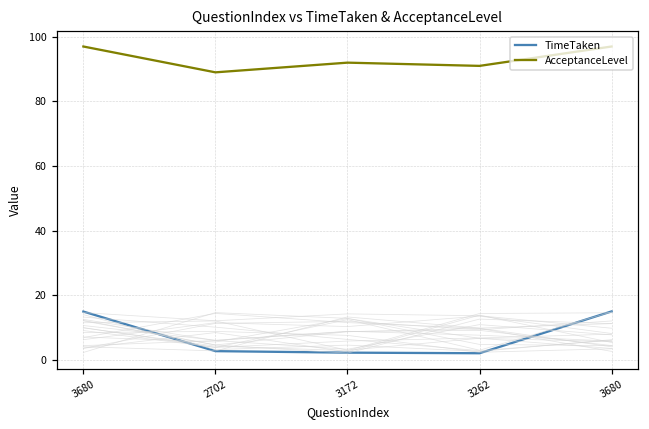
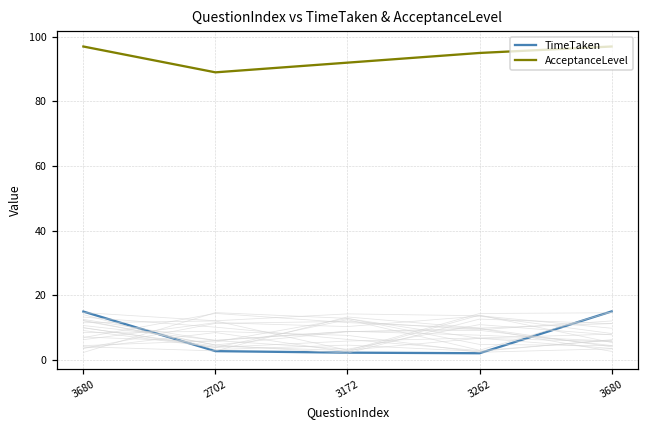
AcceptanceLevel, 3262: 91 -> 95
